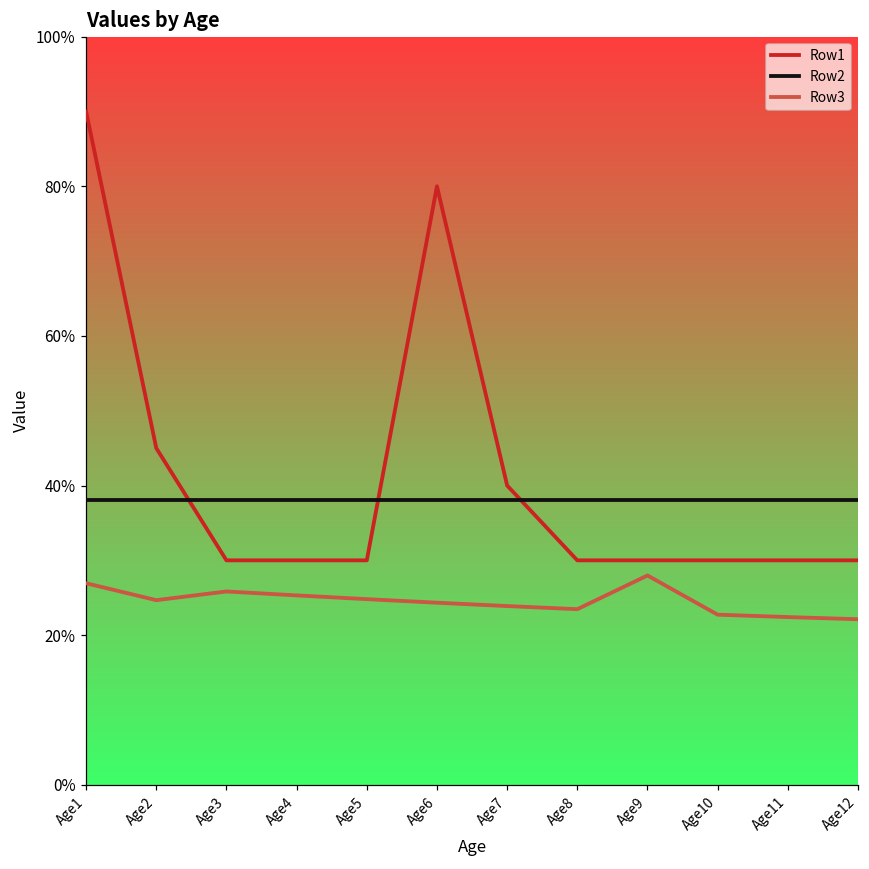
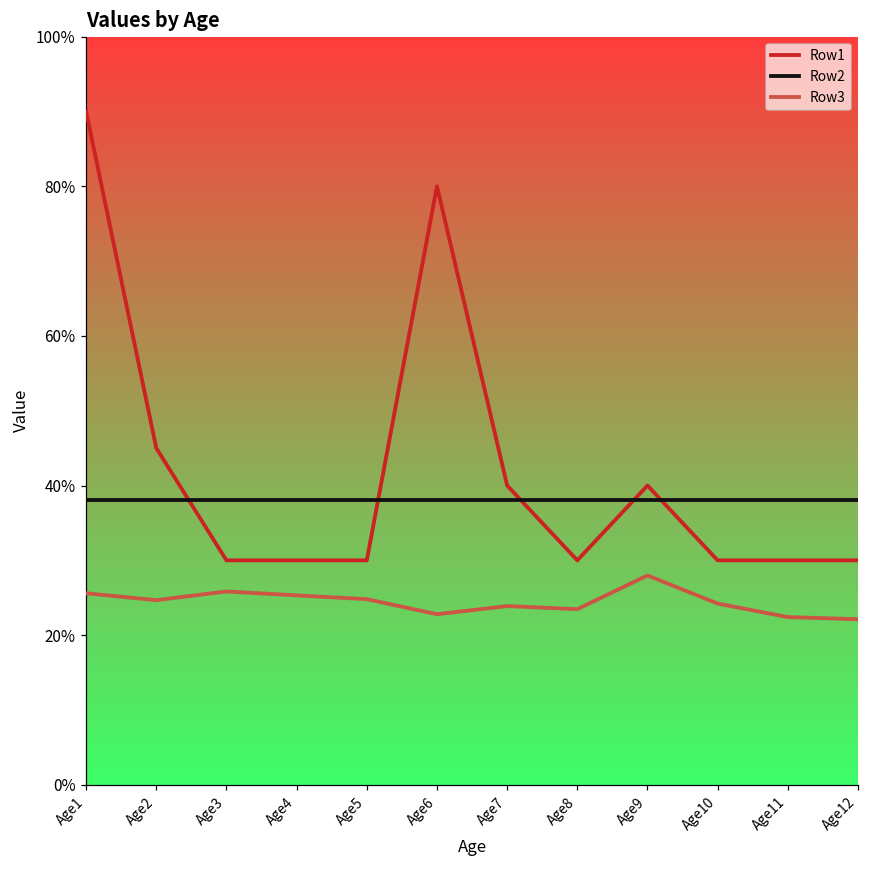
Row3, Age1: 27% -> 26%
Row3, Age6: 24% -> 23%
Row1, Age9: 30% -> 40%
Row3, Age10: 23% -> 24%
